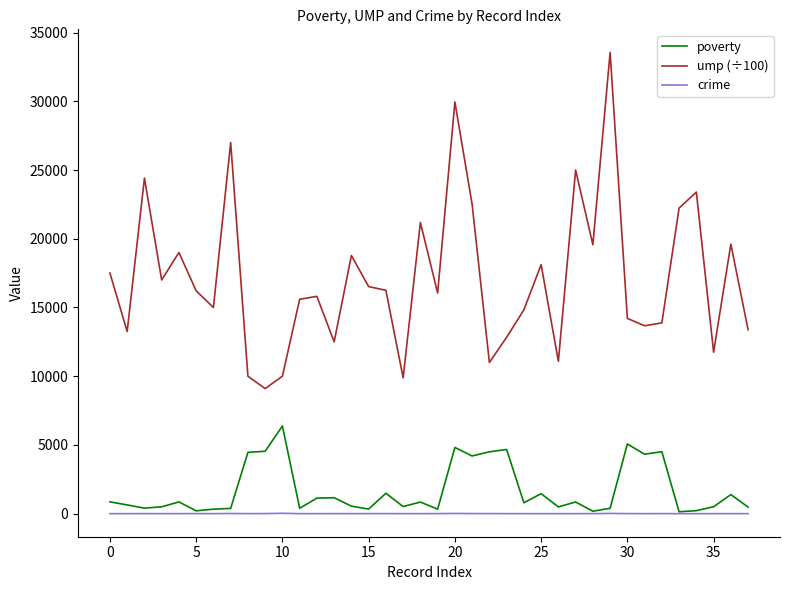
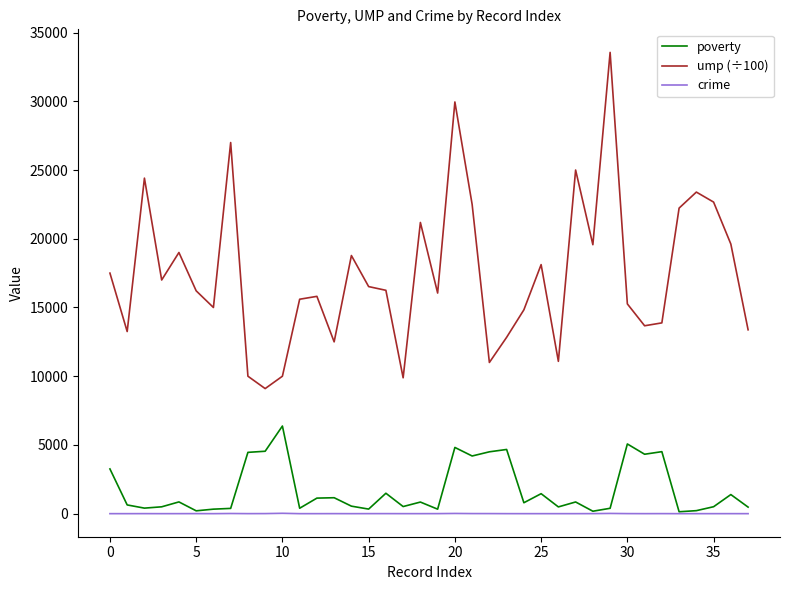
poverty, 0: 900 -> 3300
ump (÷100), 30: 14200 -> 15300
ump (÷100), 35: 11700 -> 22700
